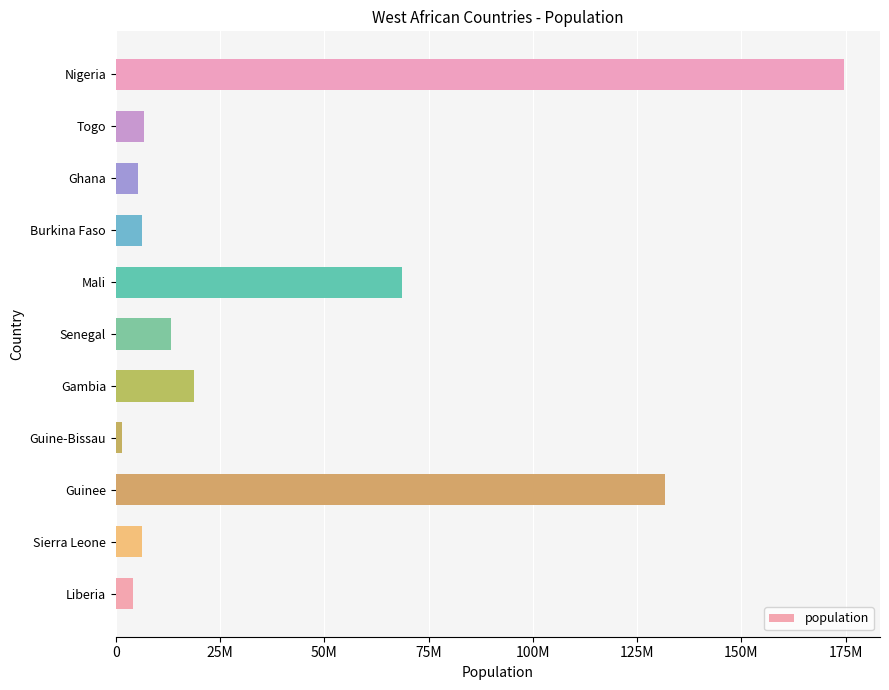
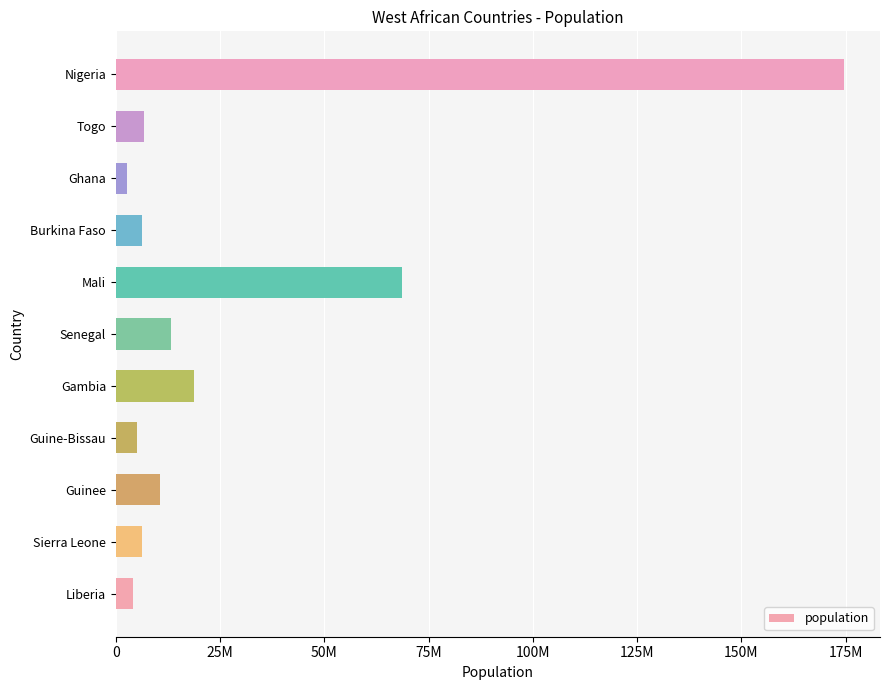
Ghana: 5000000 -> 3000000
Guine-Bissau: 2000000 -> 5000000
Guinee: 132000000 -> 11000000
